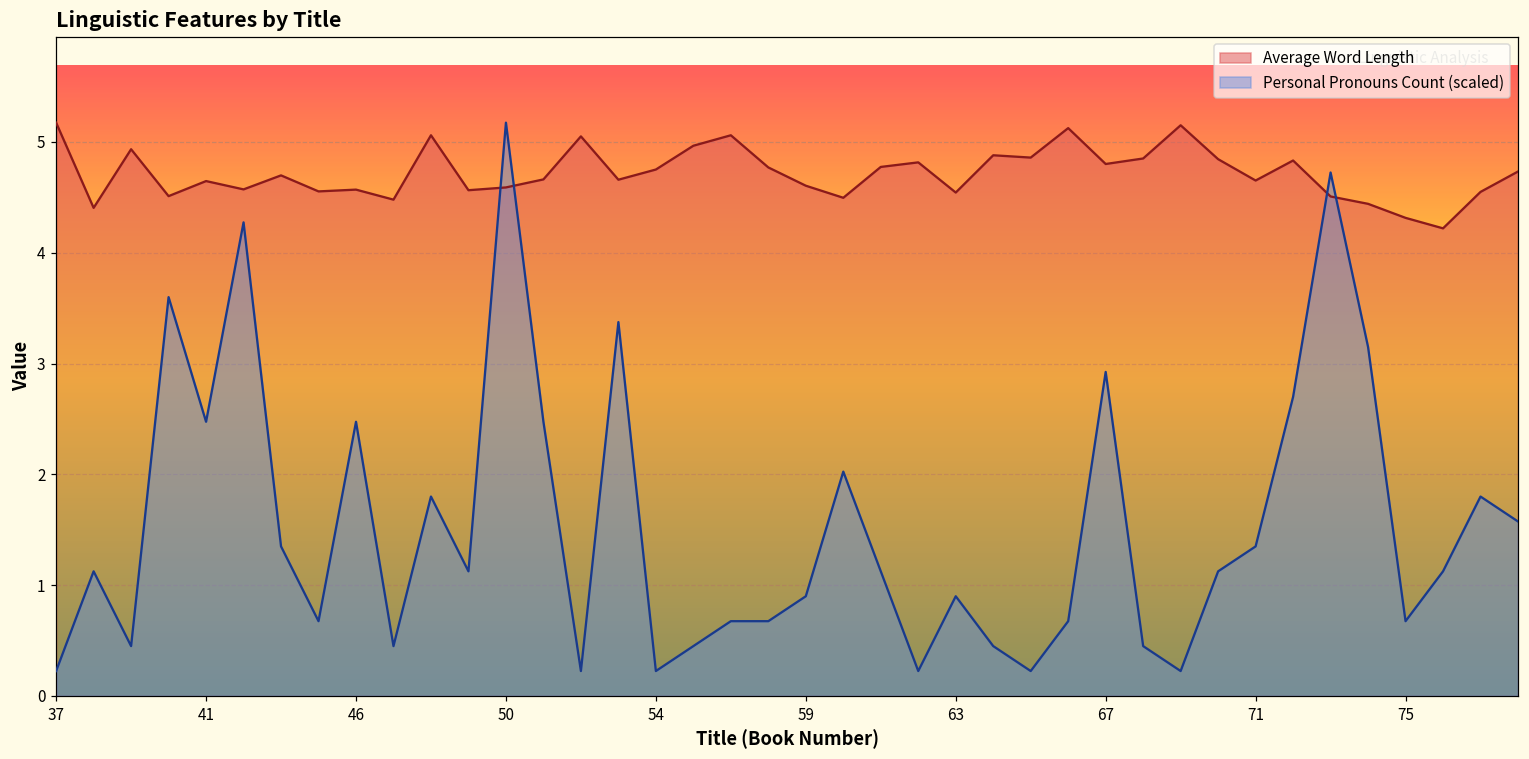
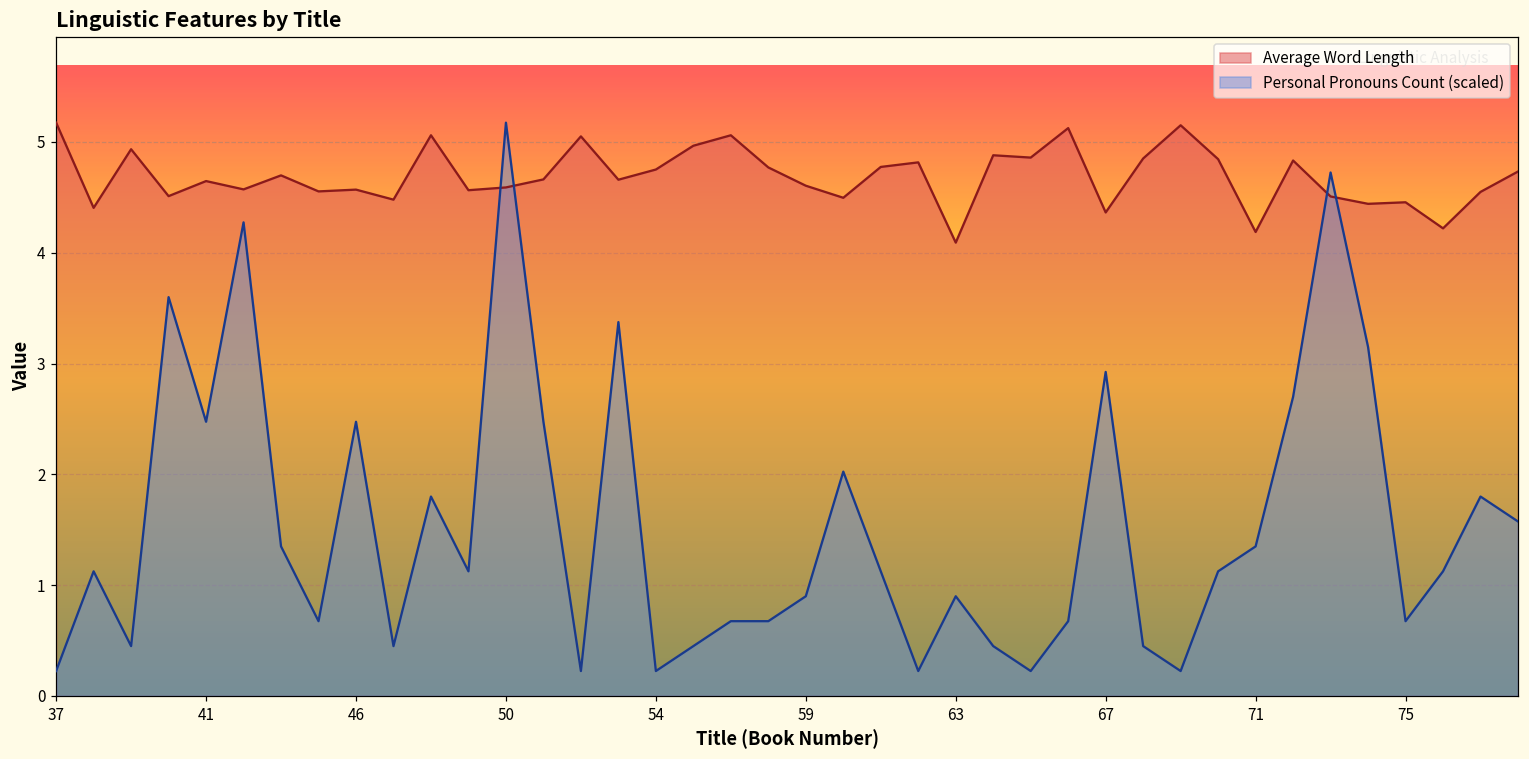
Average Word Length, 63: 4.54 -> 4.09
Average Word Length, 67: 4.80 -> 4.36
Average Word Length, 71: 4.65 -> 4.19
Average Word Length, 75: 4.31 -> 4.46
